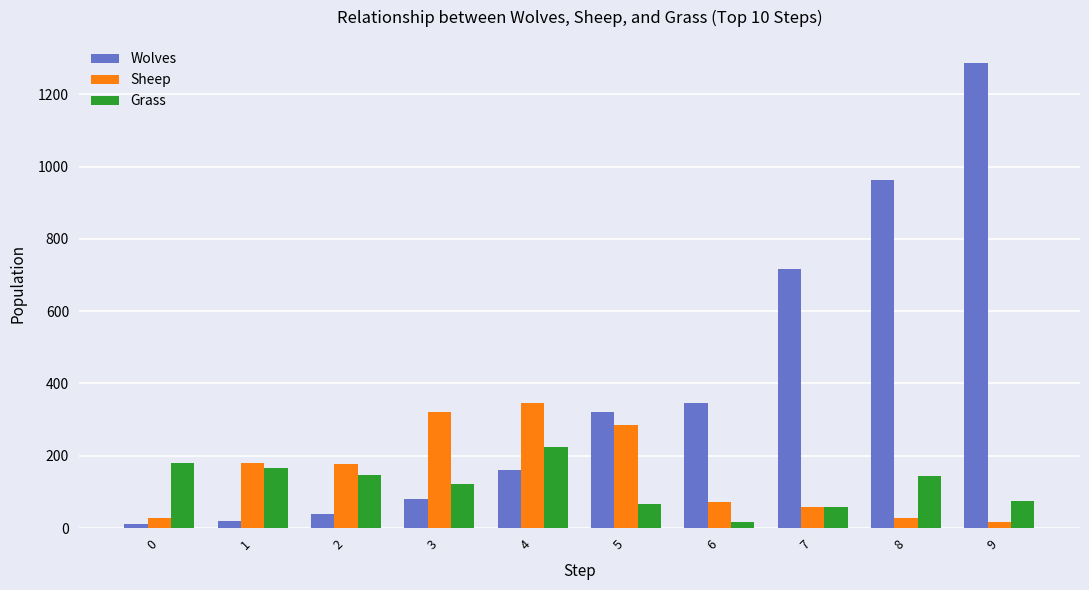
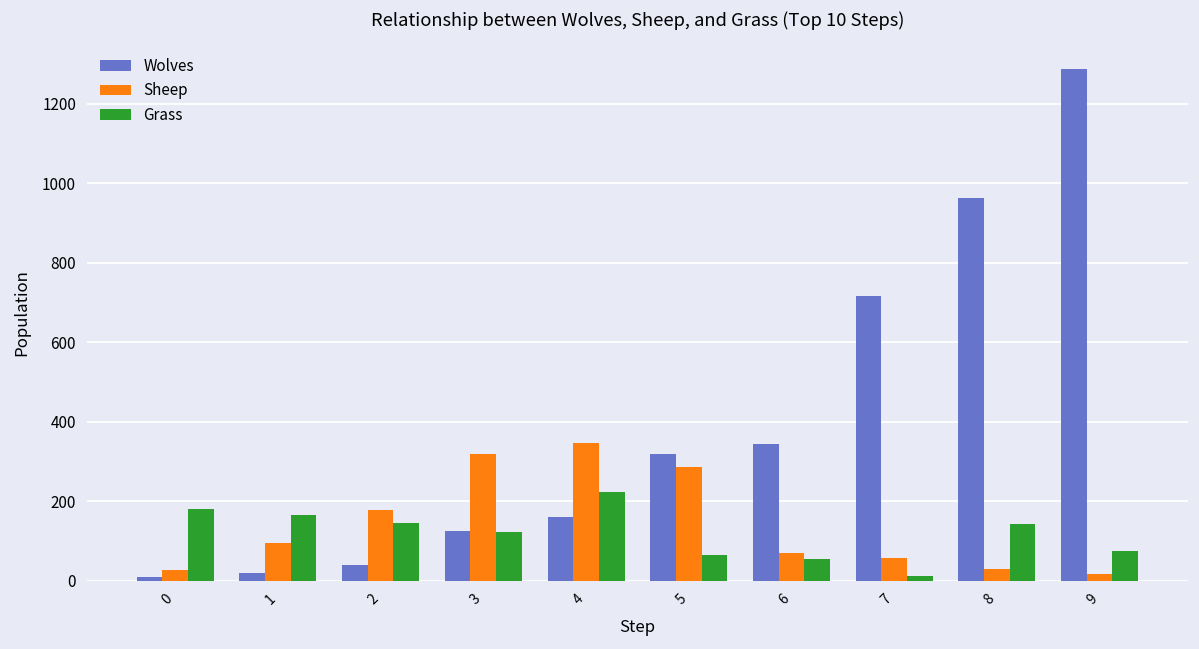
Sheep, 1: 180 -> 100
Wolves, 3: 80 -> 130
Grass, 6: 20 -> 60
Grass, 7: 60 -> 10
